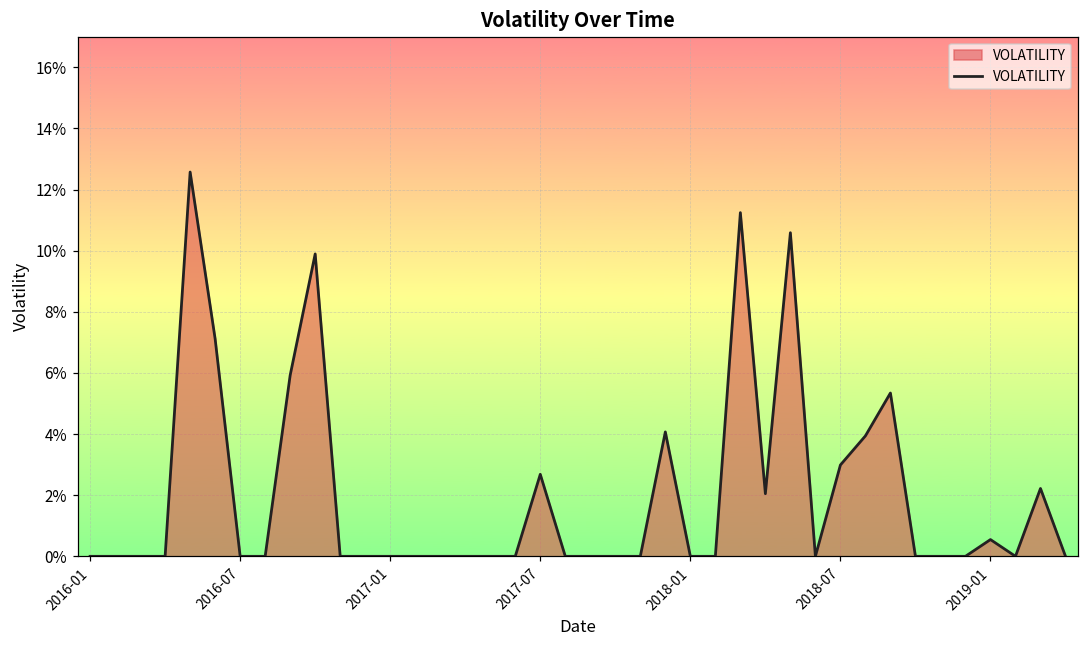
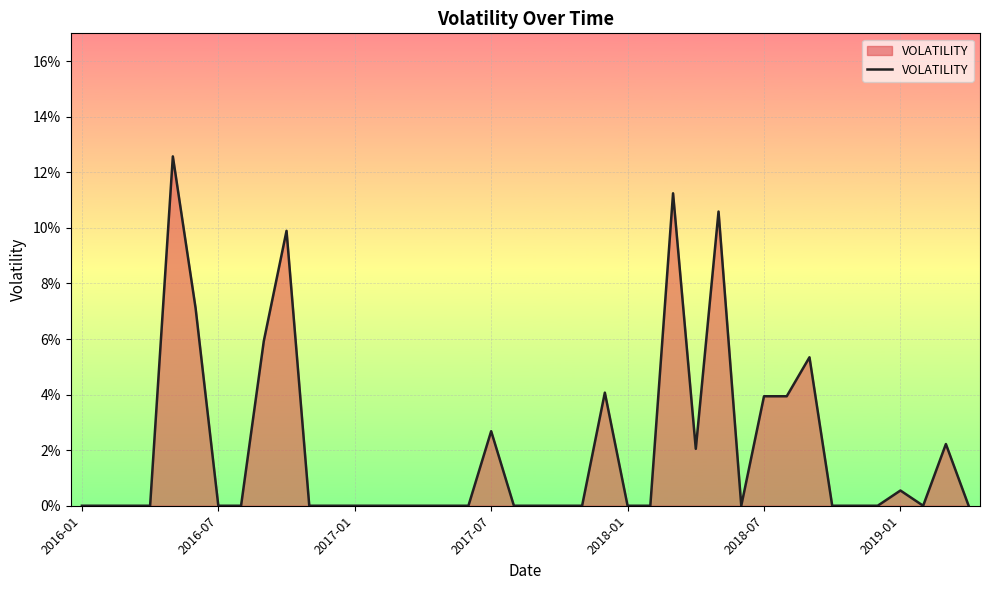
2018-07: 3.0% -> 3.9%
